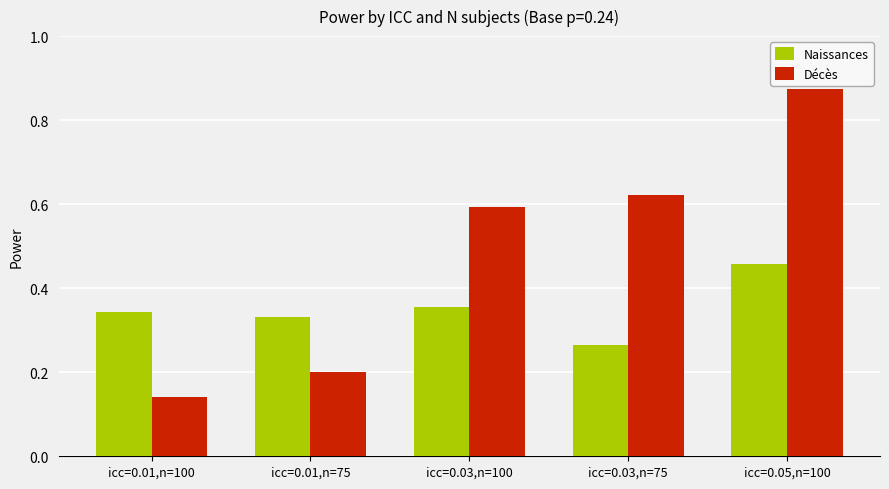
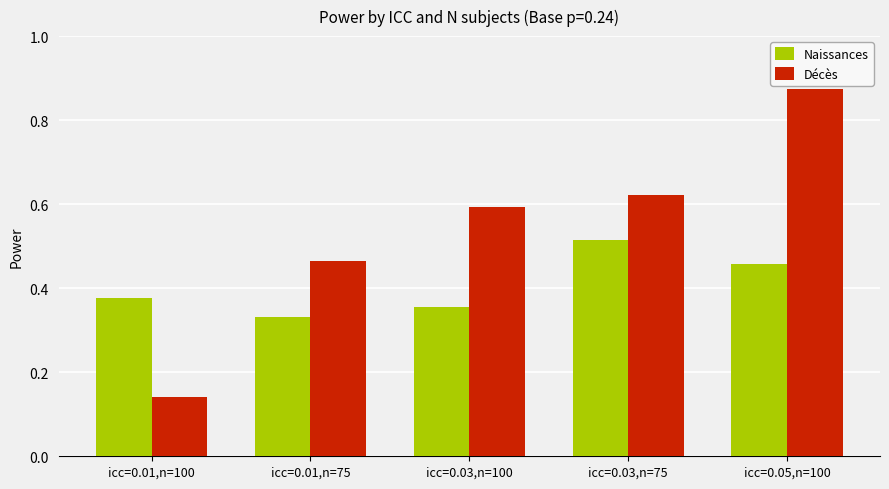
Naissances, icc=0.01,n=100: 0.34 -> 0.38
Décès, icc=0.01,n=75: 0.20 -> 0.46
Naissances, icc=0.03,n=75: 0.26 -> 0.52
